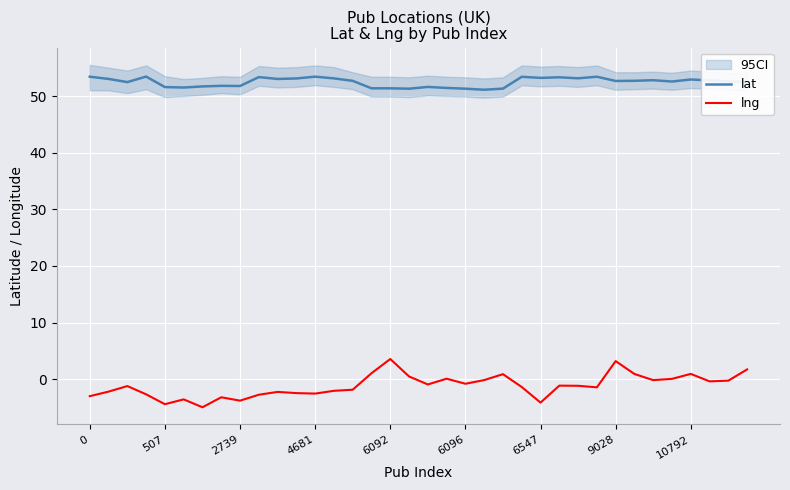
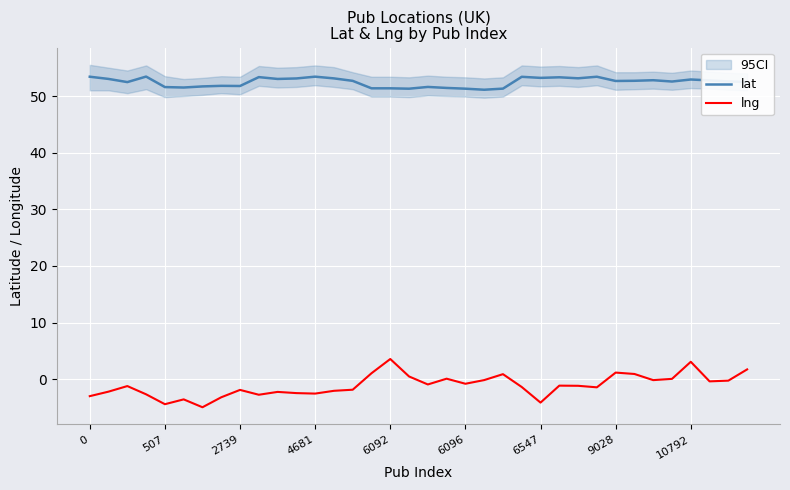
lng, 2739: -4 -> -2
lng, 9028: 3 -> 1
lng, 10792: 1 -> 3
